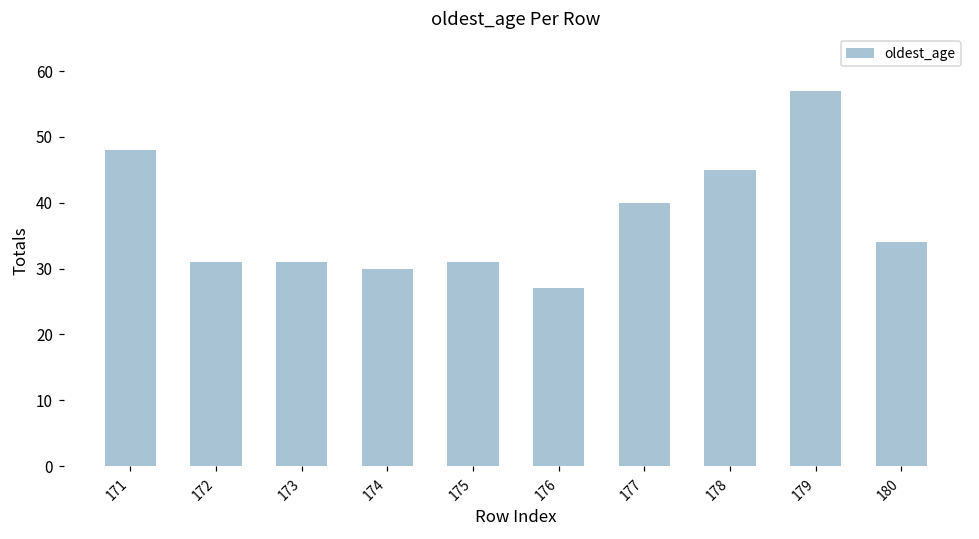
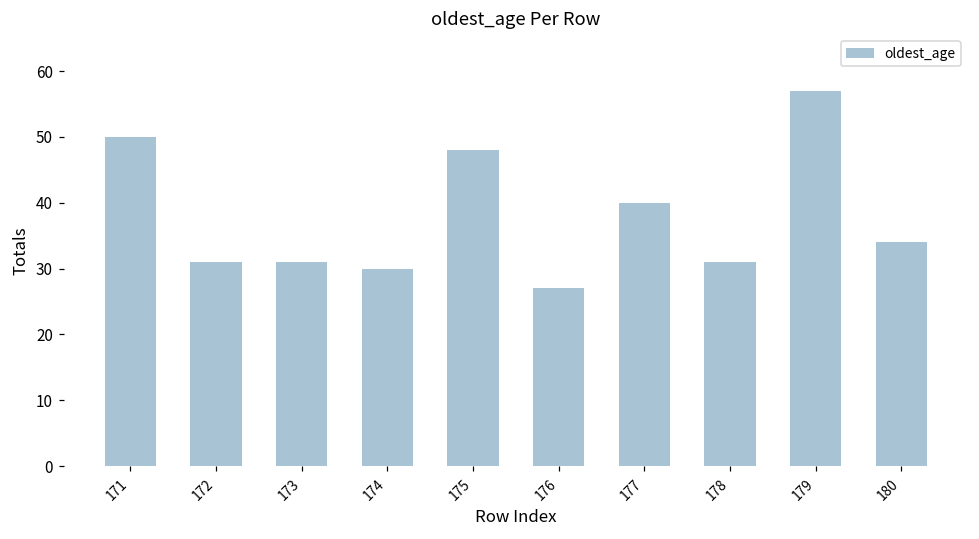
171: 48 -> 50
175: 31 -> 48
178: 45 -> 31
